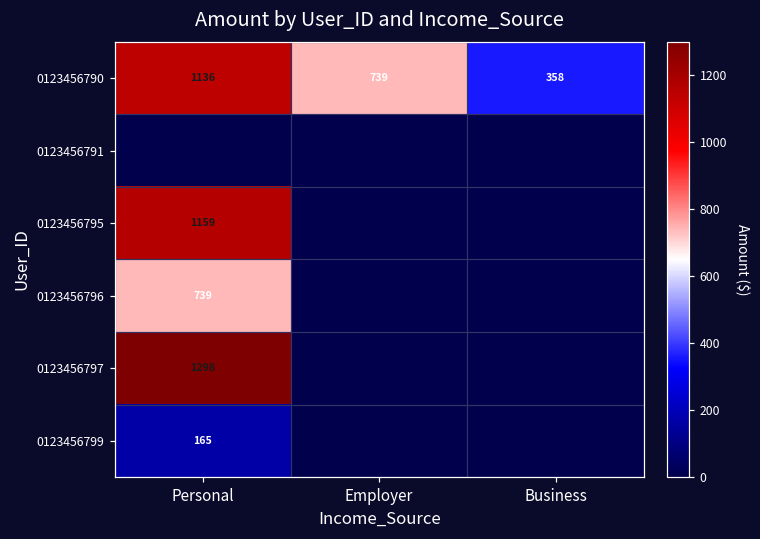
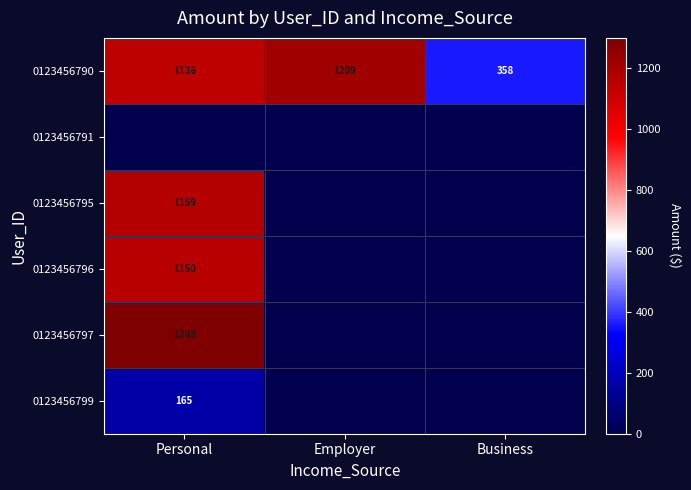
0123456790, Employer: 739 -> 1209
0123456796, Personal: 739 -> 1150
